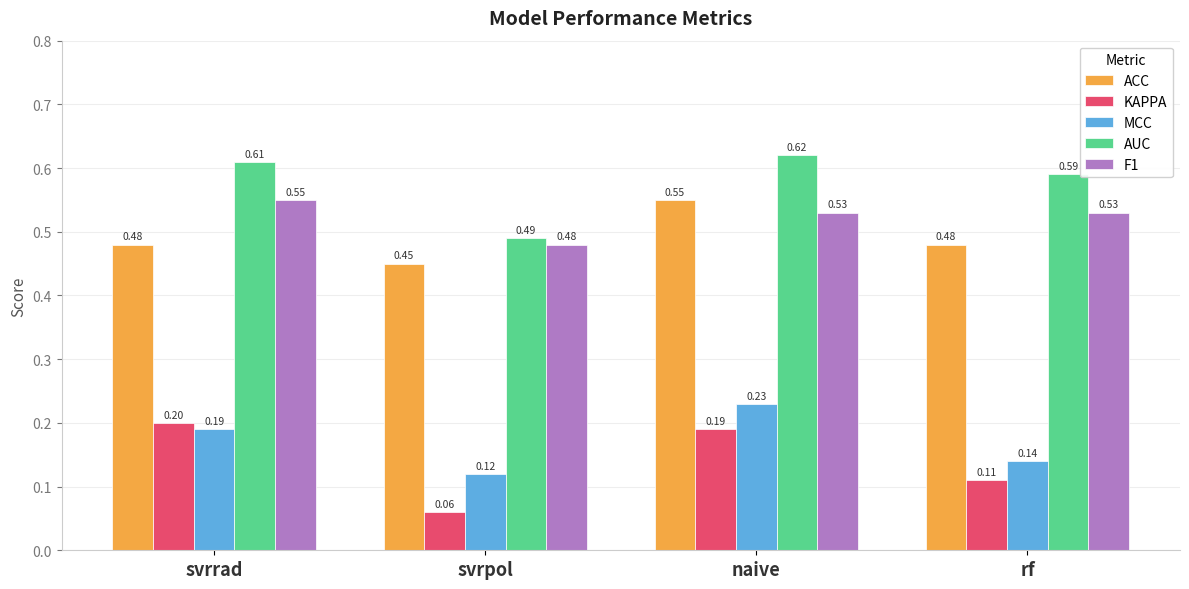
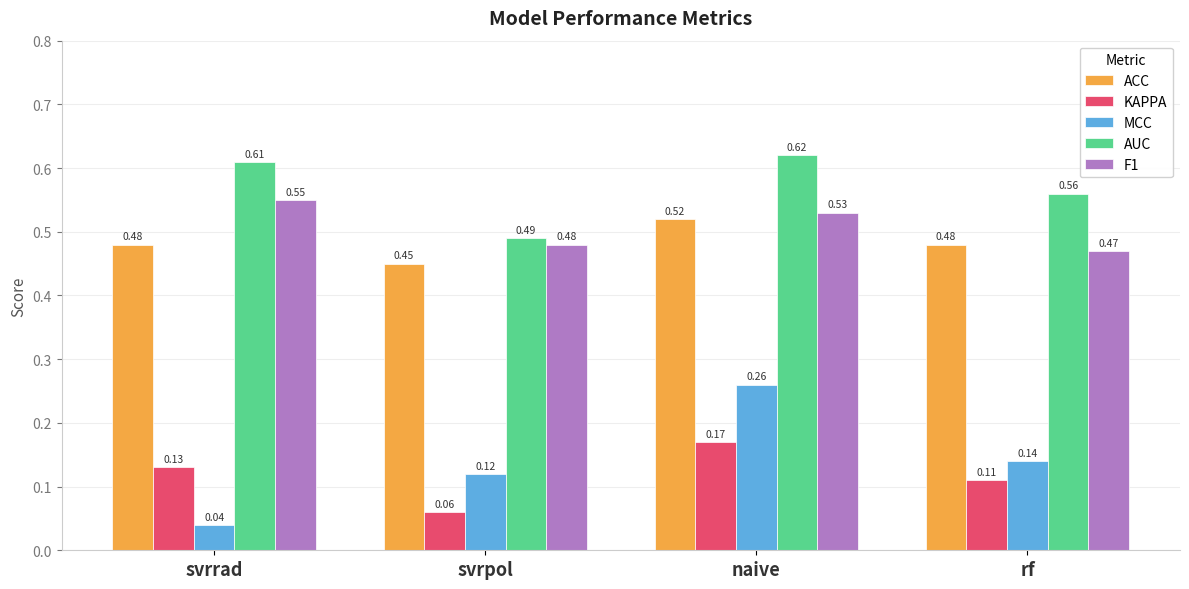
KAPPA, svrrad: 0.20 -> 0.13
MCC, svrrad: 0.19 -> 0.04
ACC, naive: 0.55 -> 0.52
KAPPA, naive: 0.19 -> 0.17
MCC, naive: 0.23 -> 0.26
AUC, rf: 0.59 -> 0.56
F1, rf: 0.53 -> 0.47
